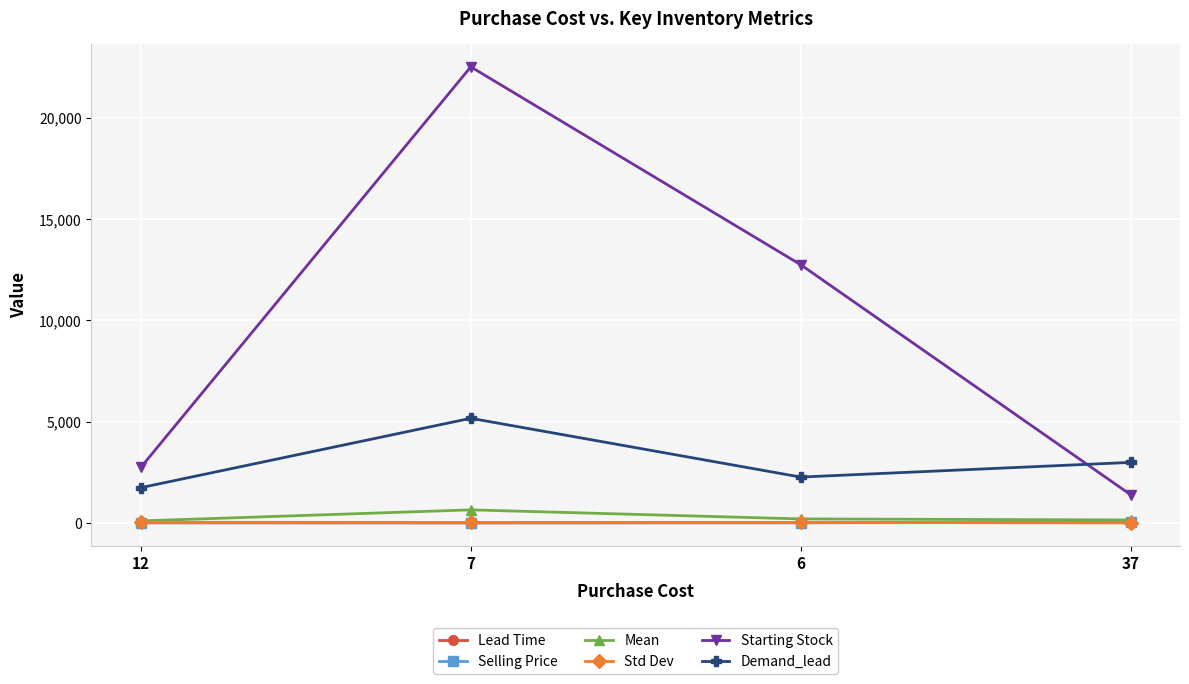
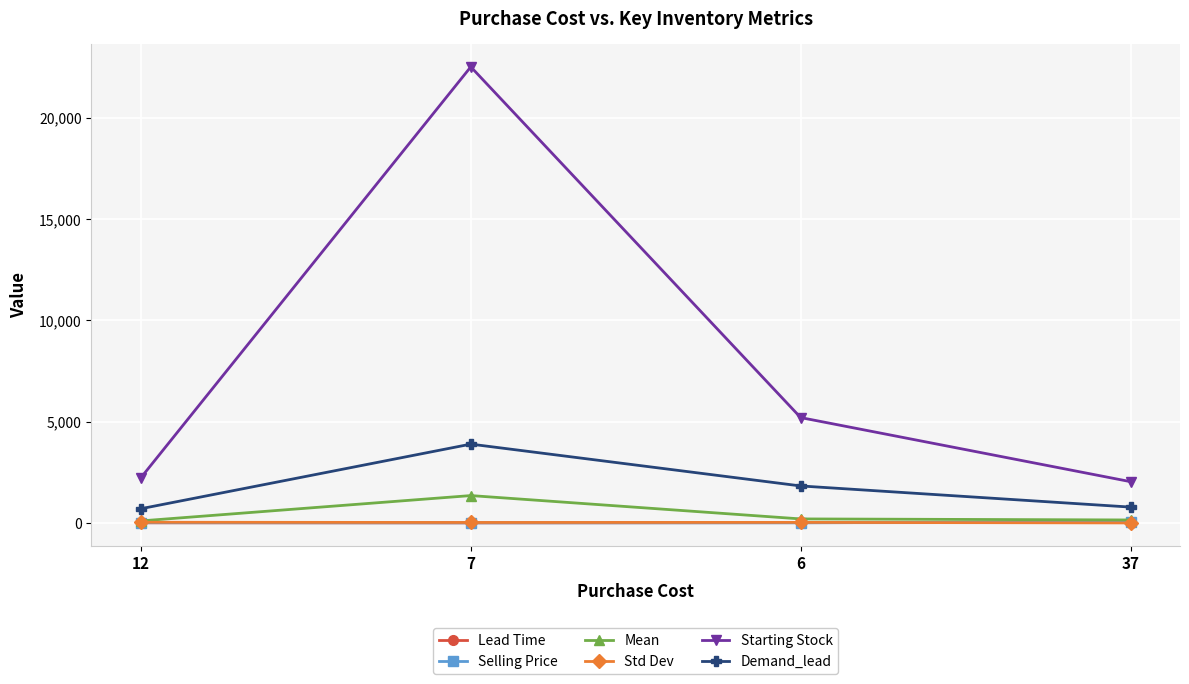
Starting Stock, 12: 2,800 -> 2,200
Demand_lead, 12: 1,700 -> 700
Mean, 7: 600 -> 1,400
Demand_lead, 7: 5,200 -> 3,900
Starting Stock, 6: 12,700 -> 5,200
Demand_lead, 6: 2,300 -> 1,800
Starting Stock, 37: 1,400 -> 2,000
Demand_lead, 37: 3,000 -> 800
